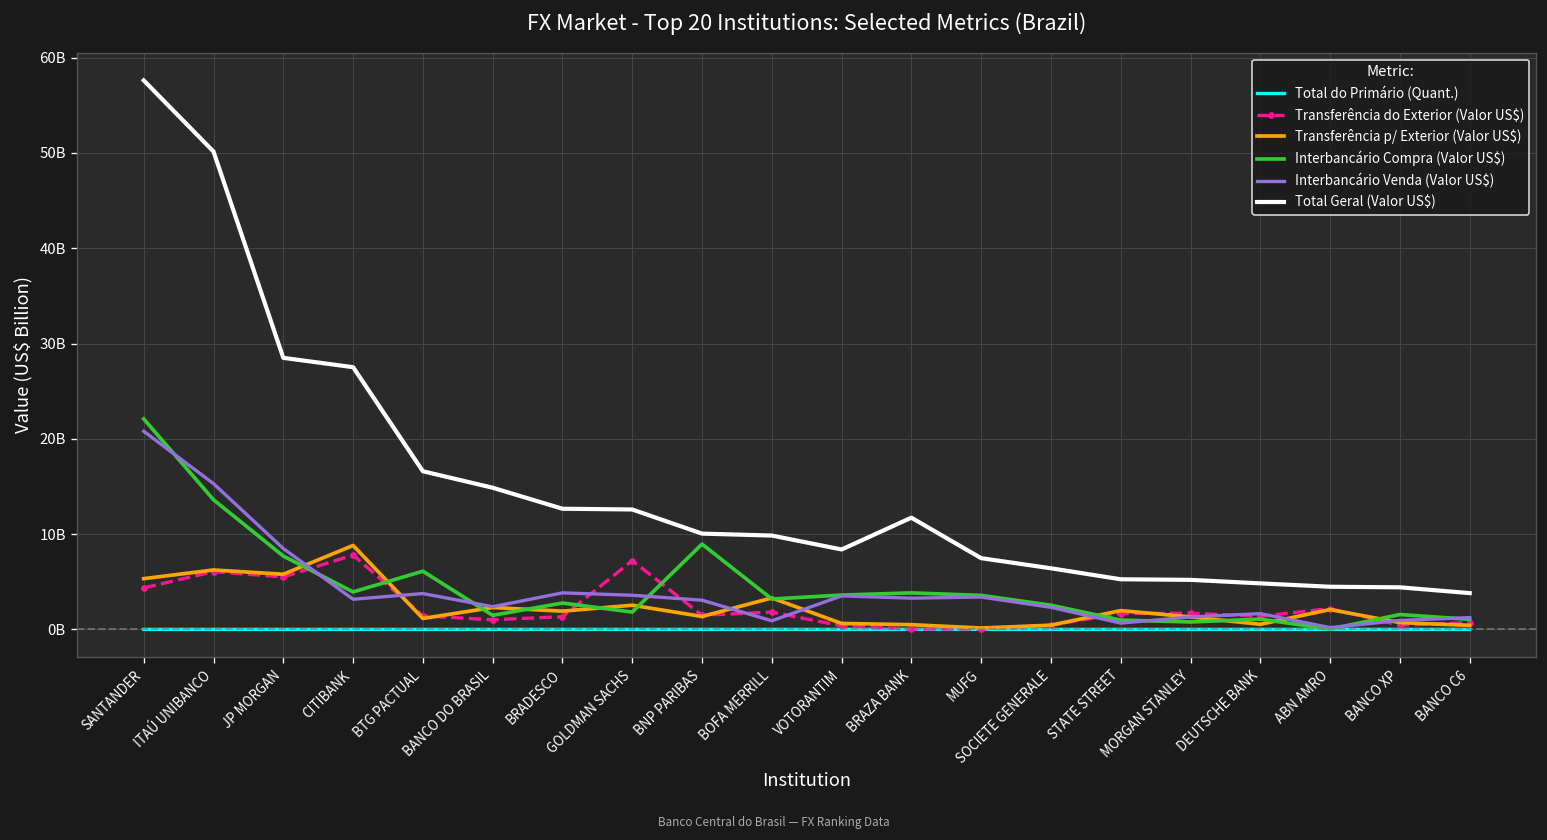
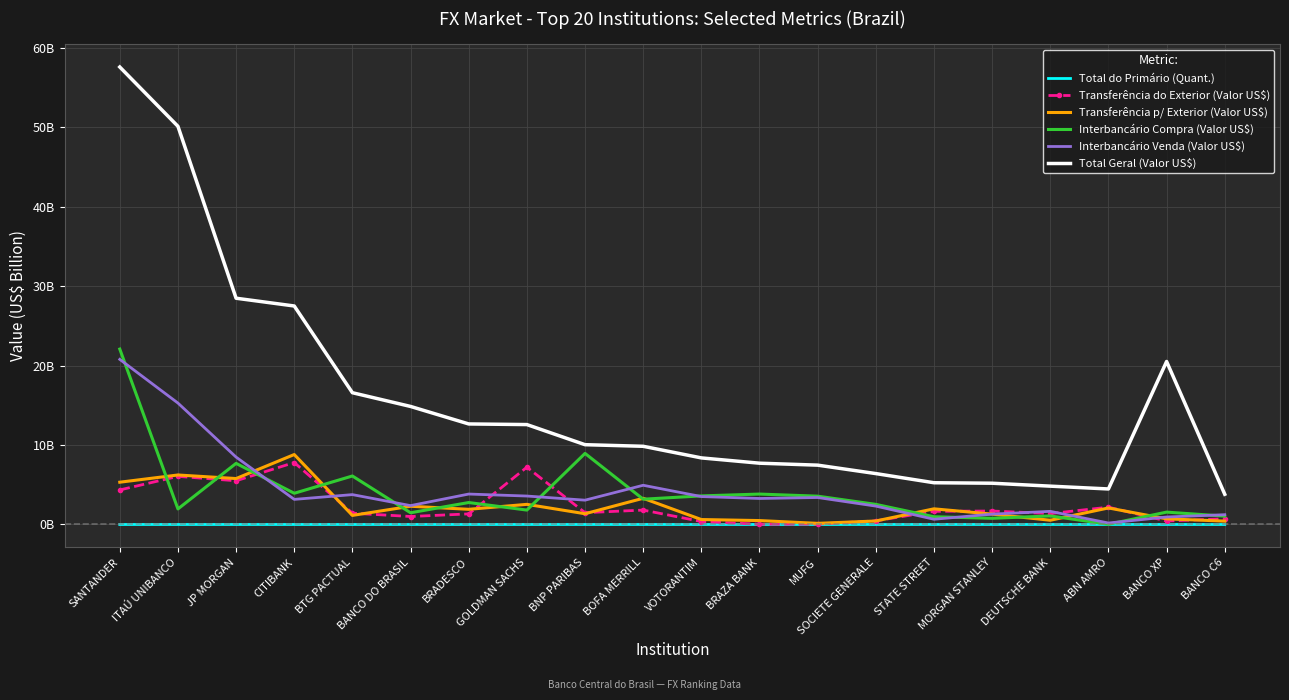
Interbancário Compra (Valor US$), ITAÚ UNIBANCO: 14000000000 -> 2000000000
Interbancário Venda (Valor US$), BOFA MERRILL: 1000000000 -> 5000000000
Total Geral (Valor US$), BRAZA BANK: 12000000000 -> 8000000000
Total Geral (Valor US$), BANCO XP: 4000000000 -> 21000000000
